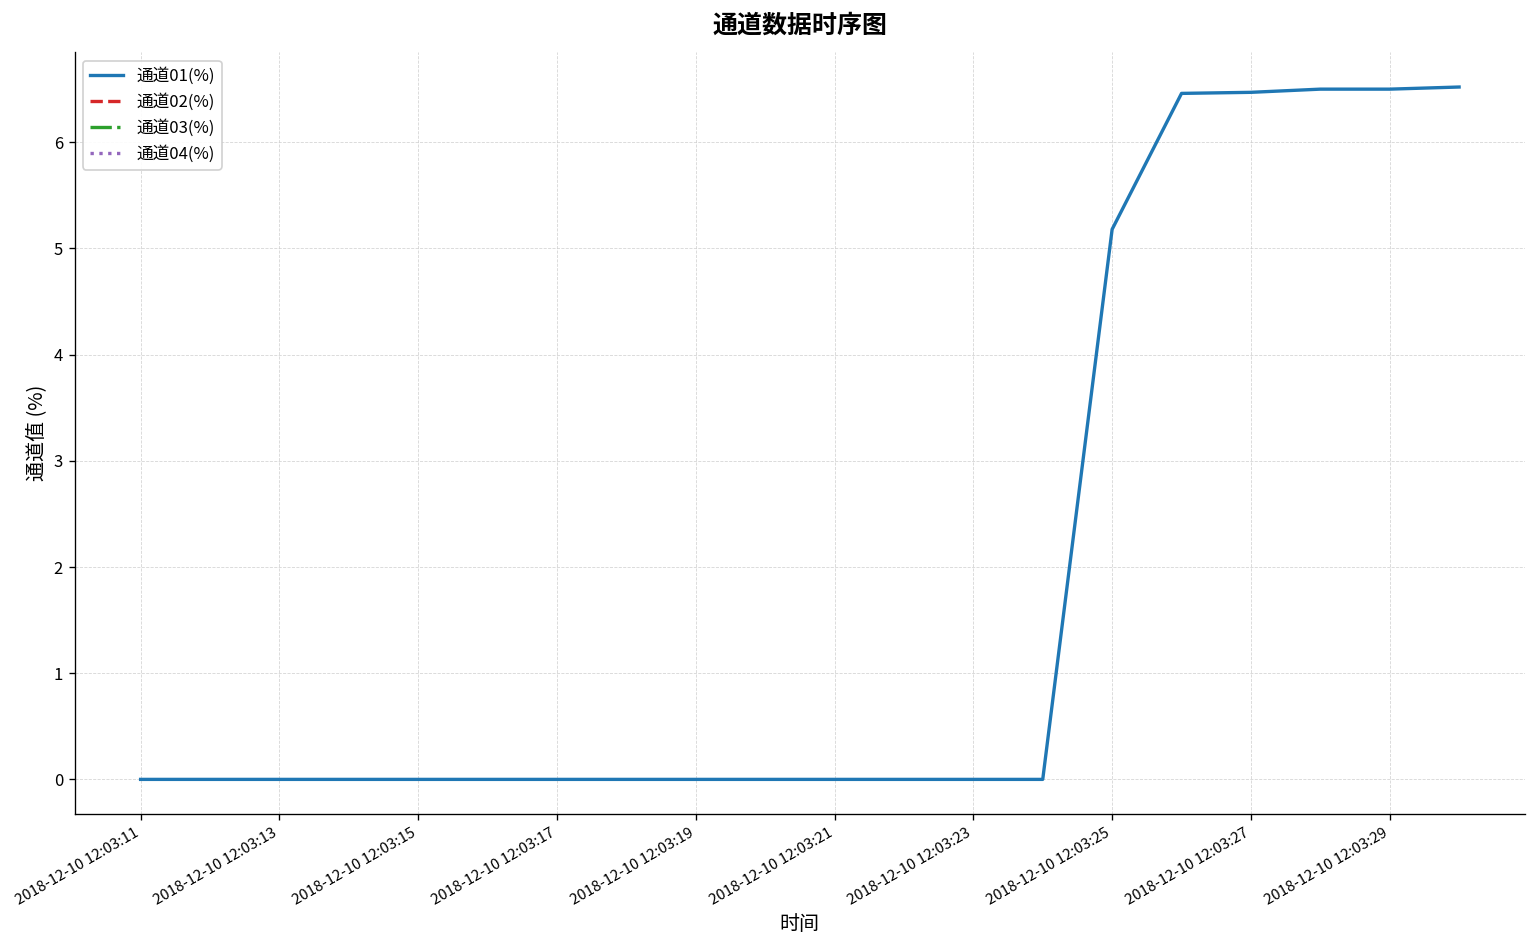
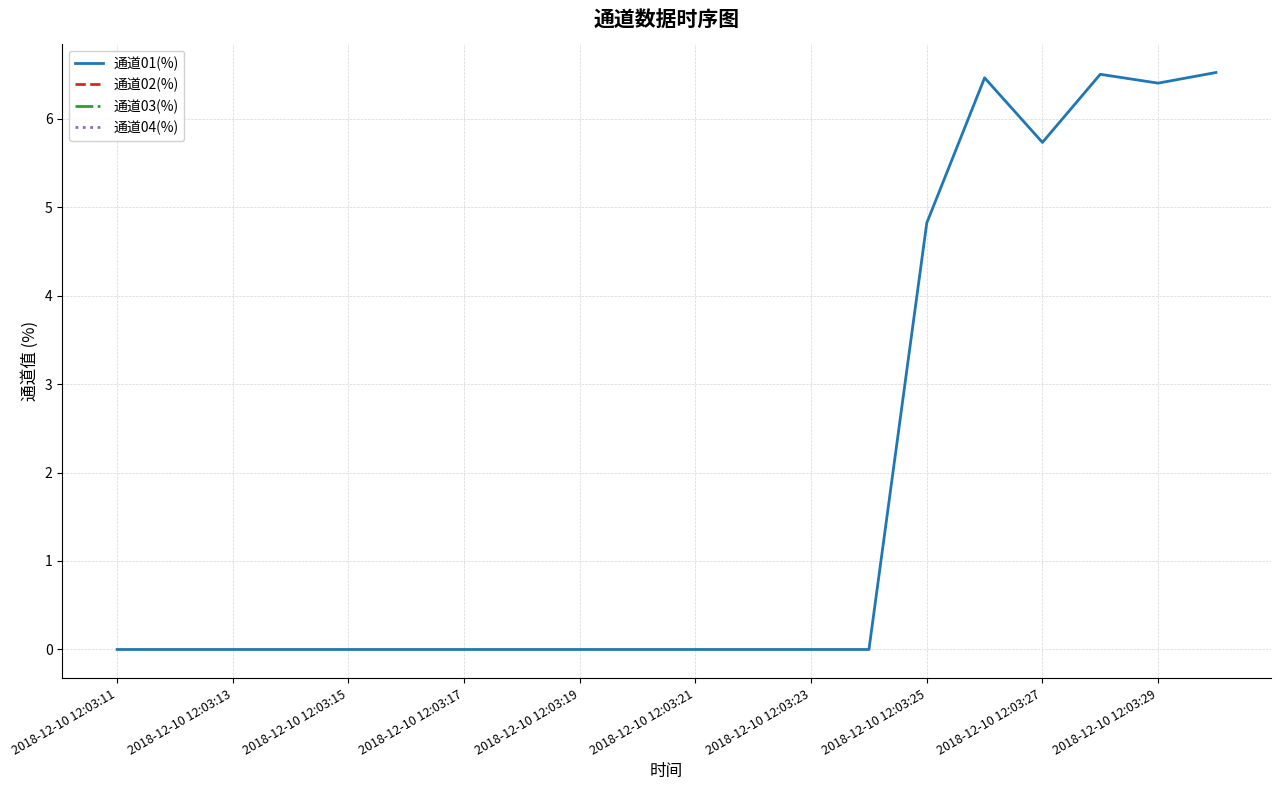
2018-12-10 12:03:25: 5.2 -> 4.8
2018-12-10 12:03:27: 6.5 -> 5.7
2018-12-10 12:03:29: 6.5 -> 6.4
